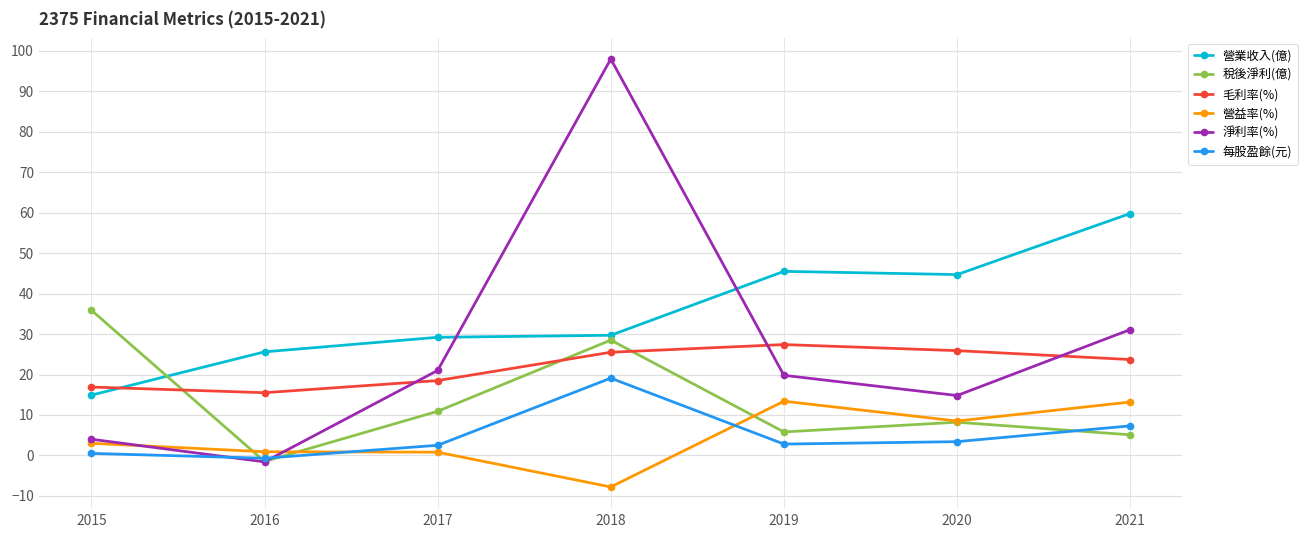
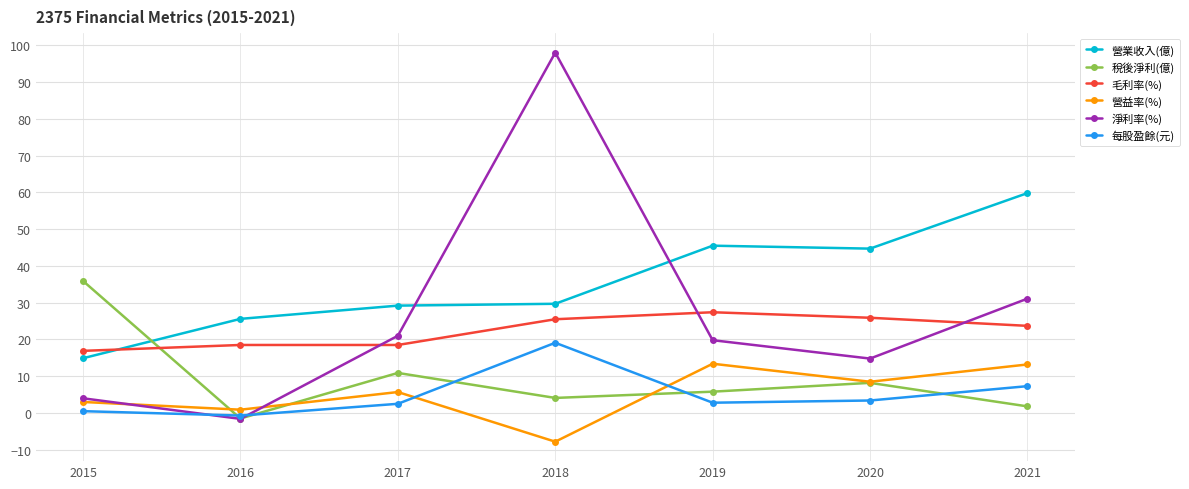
毛利率(%), 2016: 16 -> 19
營益率(%), 2017: 1 -> 6
稅後淨利(億), 2018: 29 -> 4
稅後淨利(億), 2021: 5 -> 2
